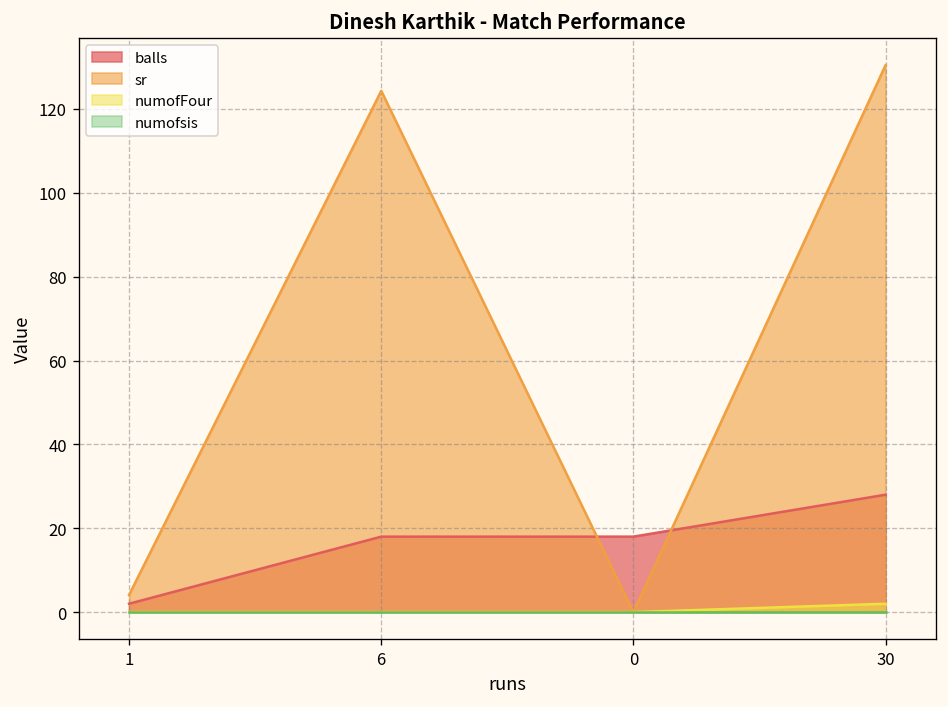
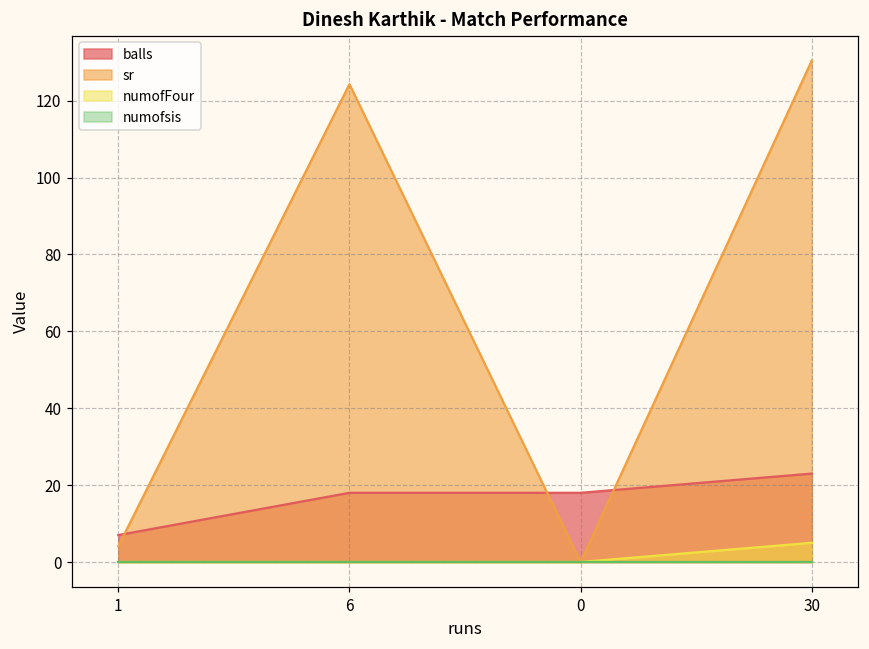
balls, 1: 2 -> 7
balls, 30: 28 -> 23
numofFour, 30: 2 -> 5
